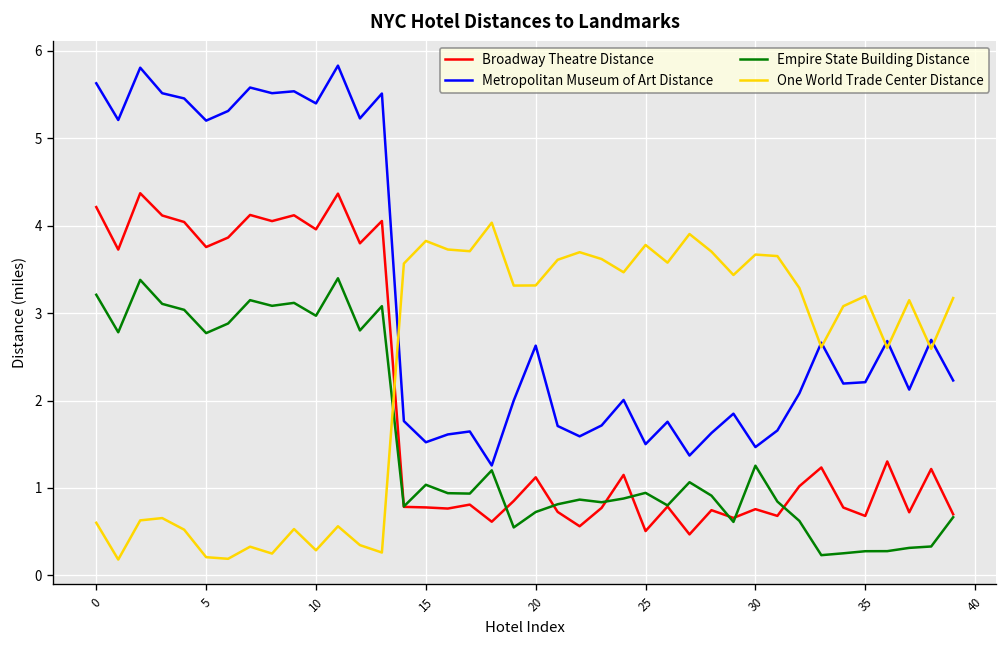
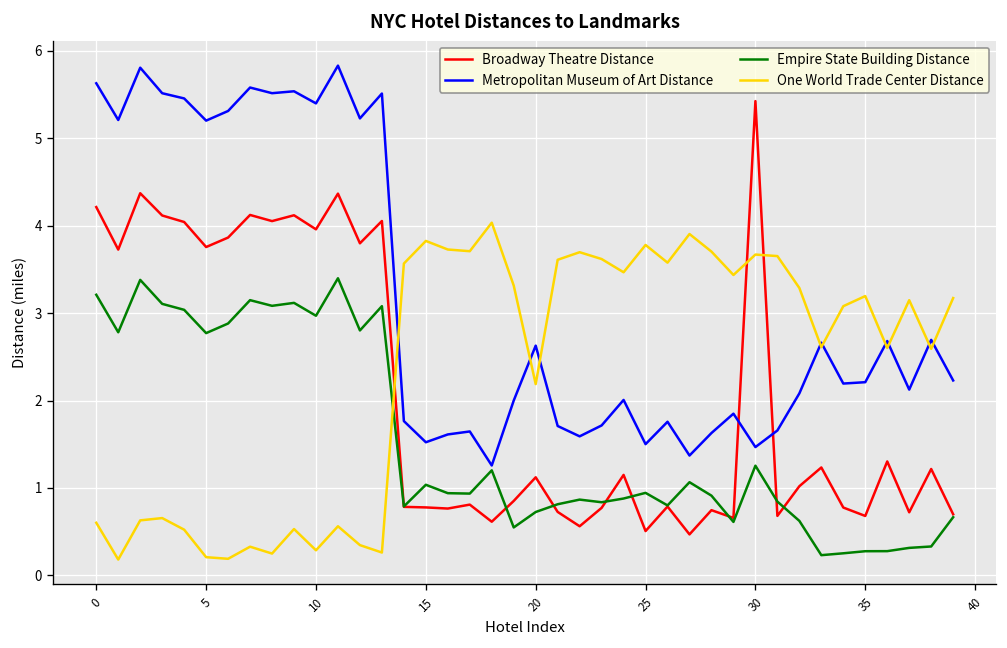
One World Trade Center Distance, 20: 3.3 -> 2.2
Broadway Theatre Distance, 30: 0.8 -> 5.4
